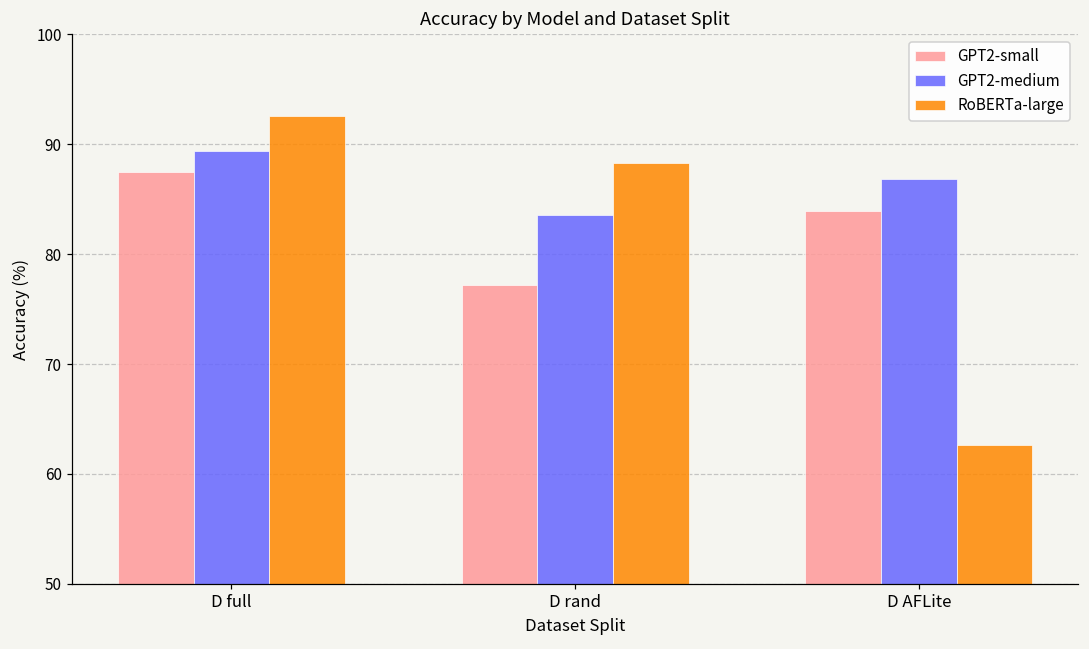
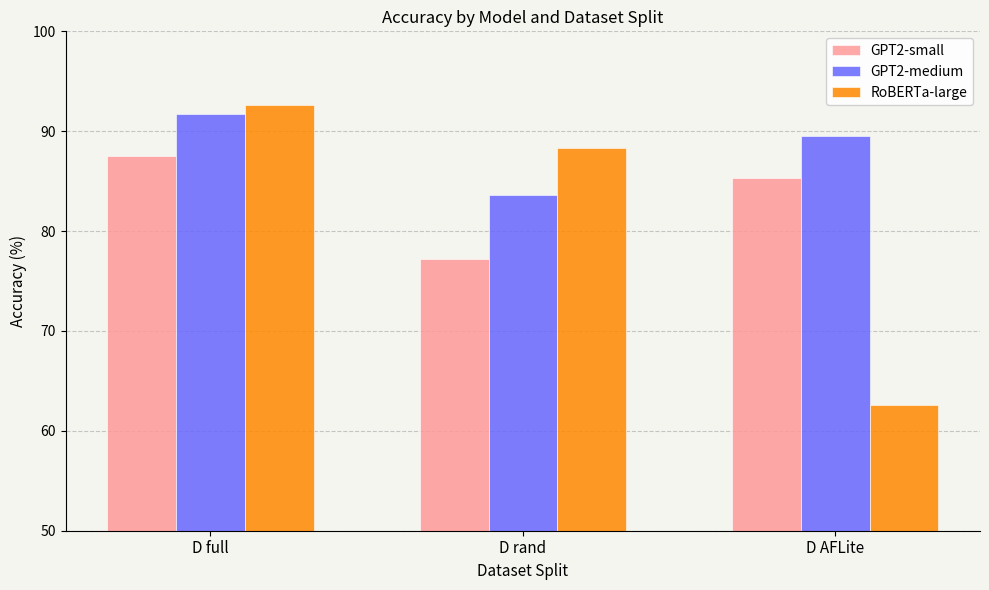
GPT2-medium, D full: 89 -> 92
GPT2-small, D AFLite: 84 -> 85
GPT2-medium, D AFLite: 87 -> 90
